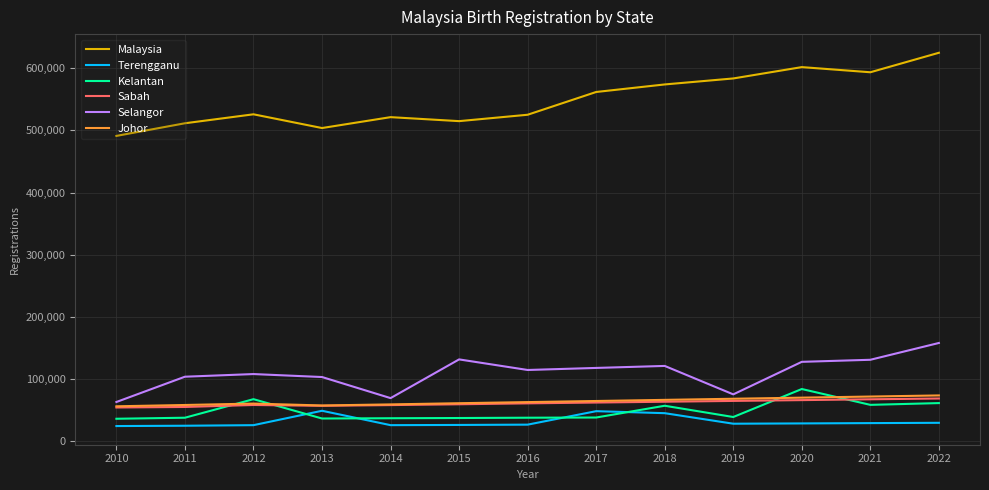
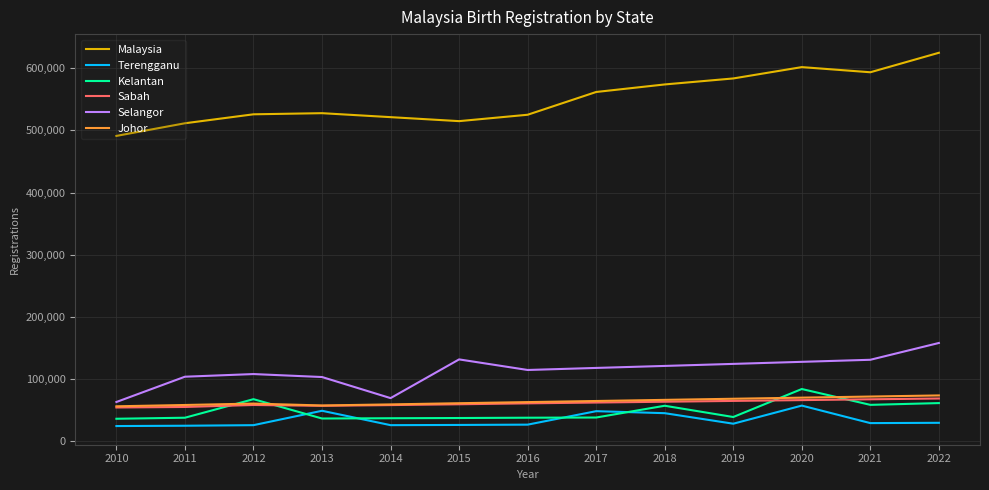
Malaysia, 2013: 500,000 -> 530,000
Selangor, 2019: 80,000 -> 120,000
Terengganu, 2020: 30,000 -> 60,000
